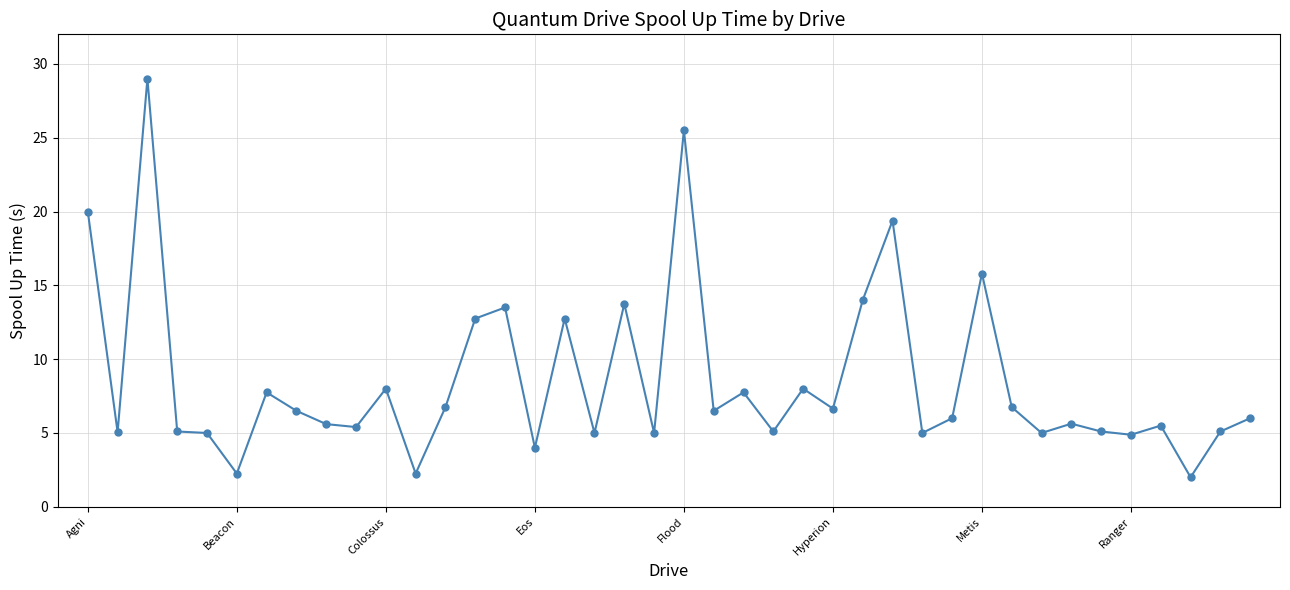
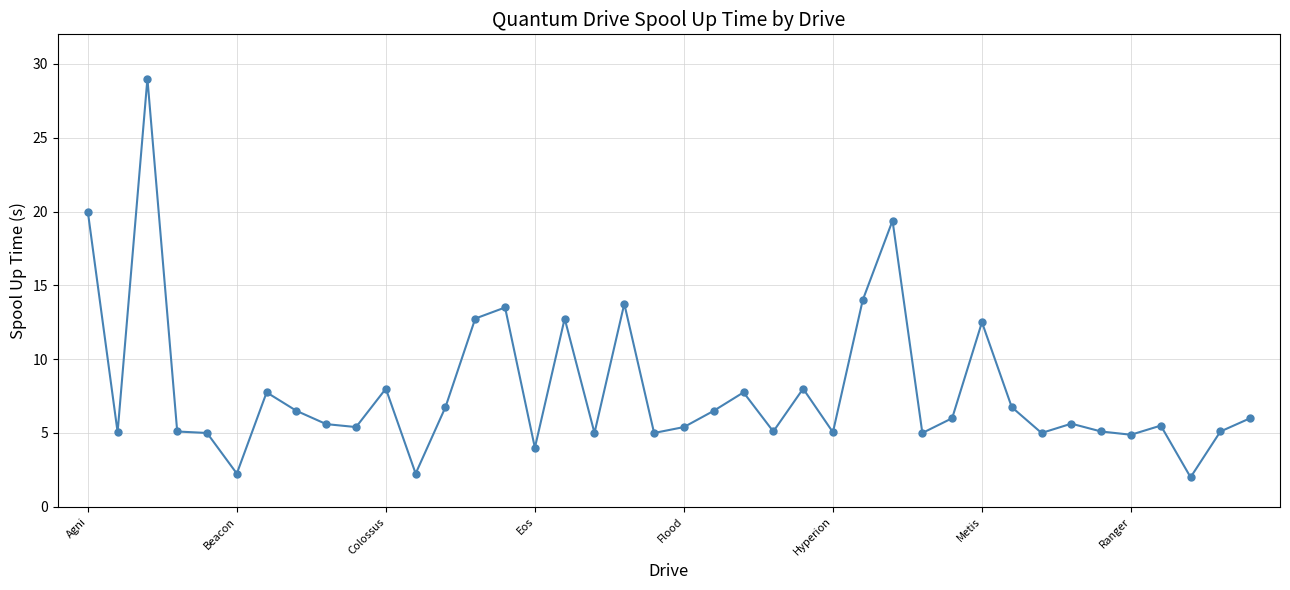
Flood: 25.5 -> 5.4
Hyperion: 6.7 -> 5.1
Metis: 15.8 -> 12.5
